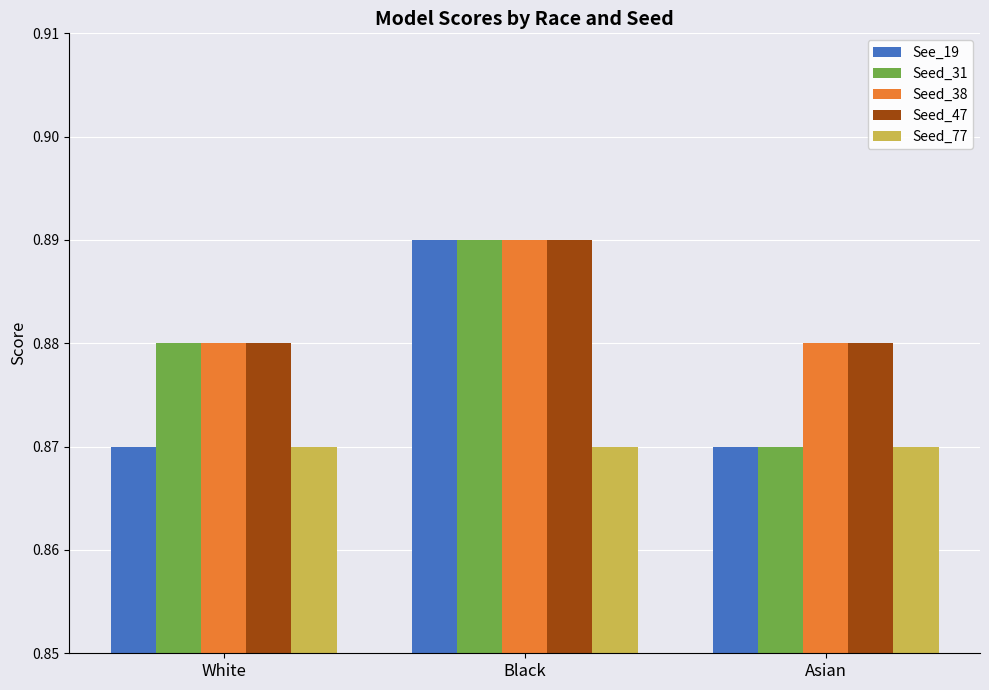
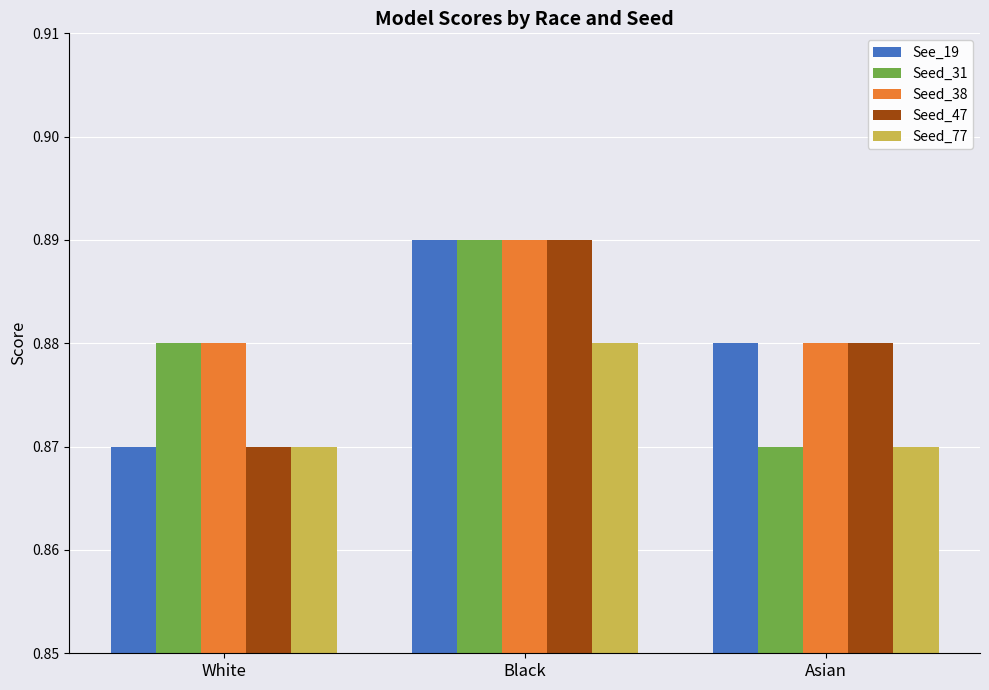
Seed_47, White: 0.88 -> 0.87
Seed_77, Black: 0.87 -> 0.88
See_19, Asian: 0.87 -> 0.88
